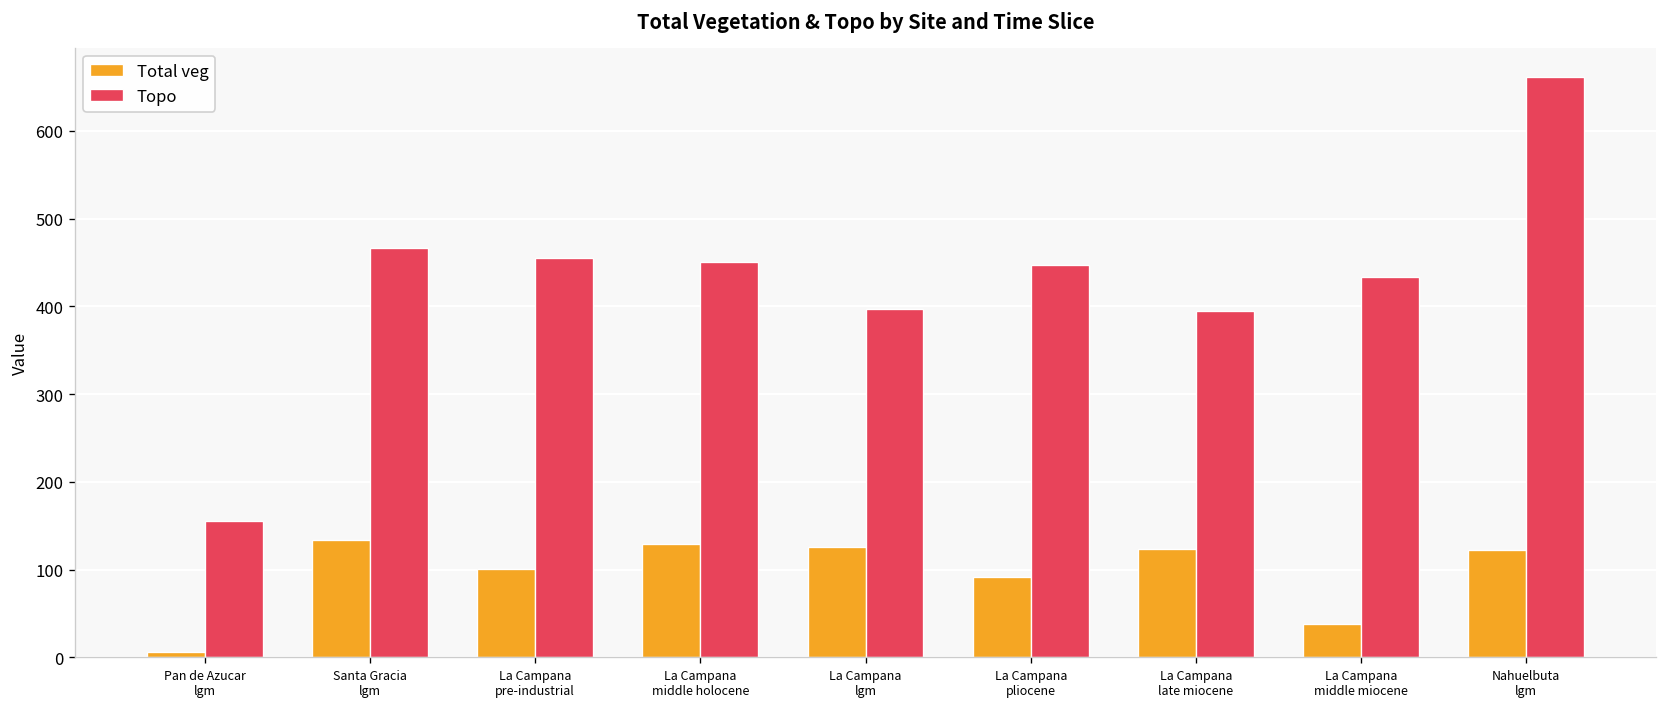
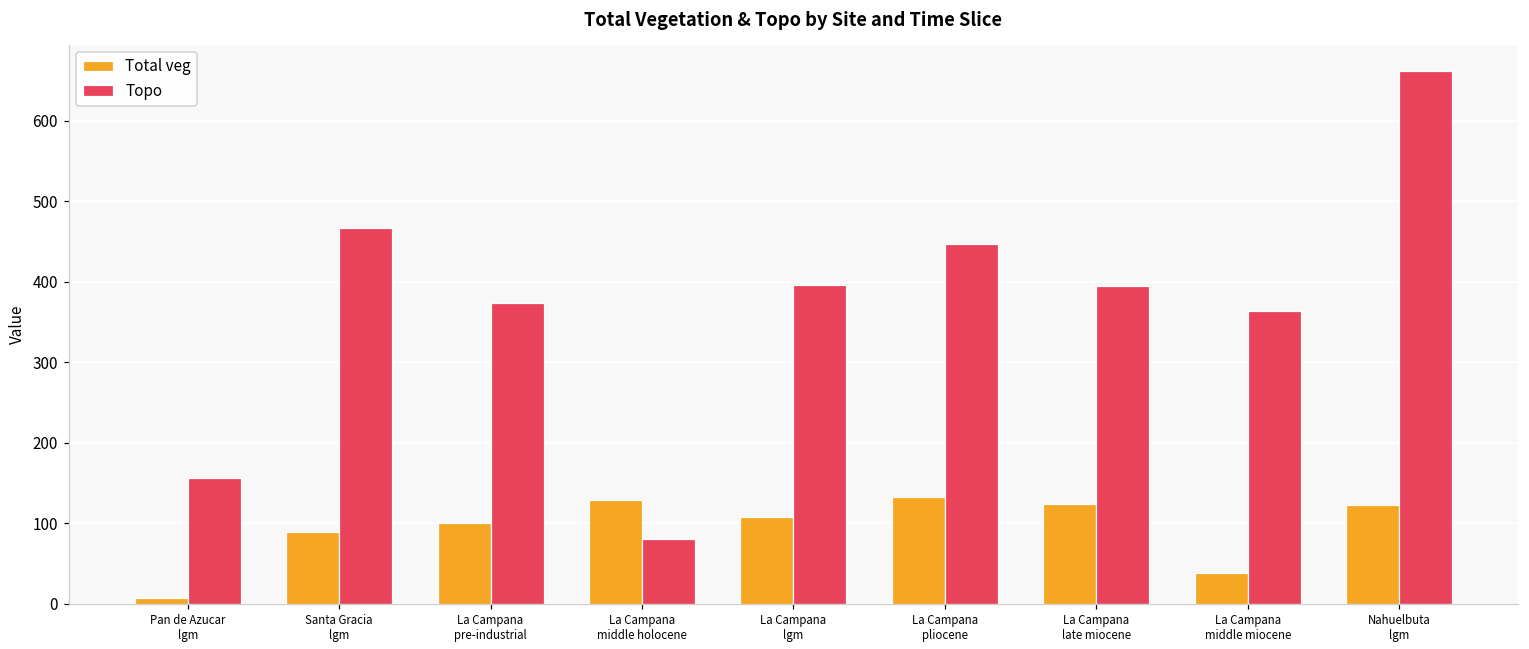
Total veg, Santa Gracia lgm: 130 -> 90
Topo, La Campana pre-industrial: 460 -> 370
Topo, La Campana middle holocene: 450 -> 80
Total veg, La Campana lgm: 130 -> 110
Total veg, La Campana pliocene: 90 -> 130
Topo, La Campana middle miocene: 430 -> 360
